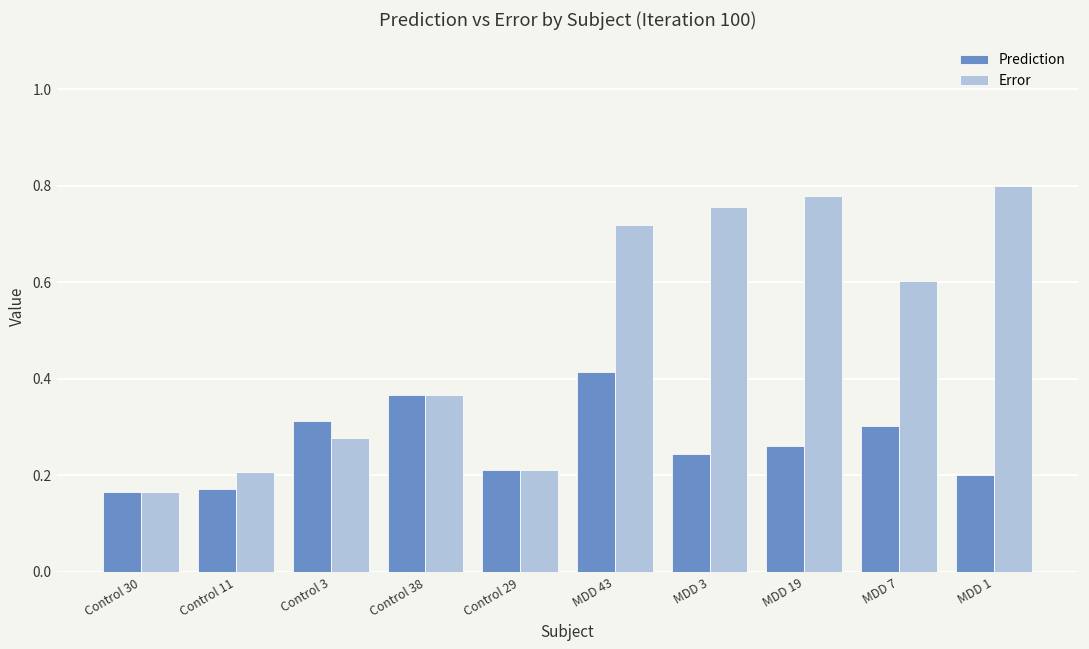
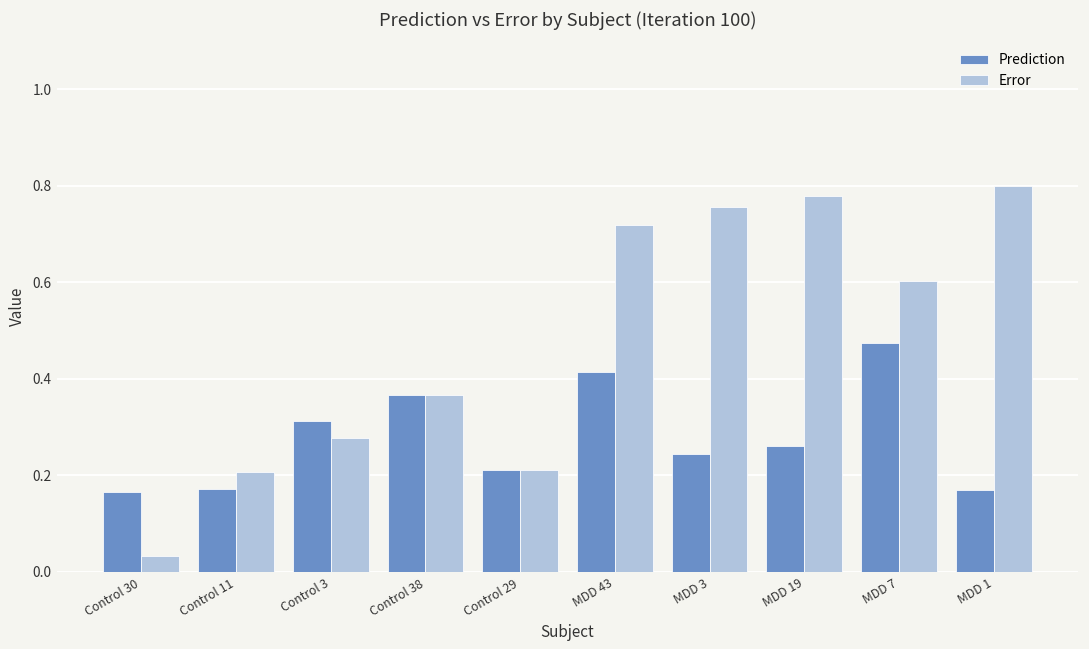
Error, Control 30: 0.17 -> 0.03
Prediction, MDD 7: 0.30 -> 0.47
Prediction, MDD 1: 0.20 -> 0.17
